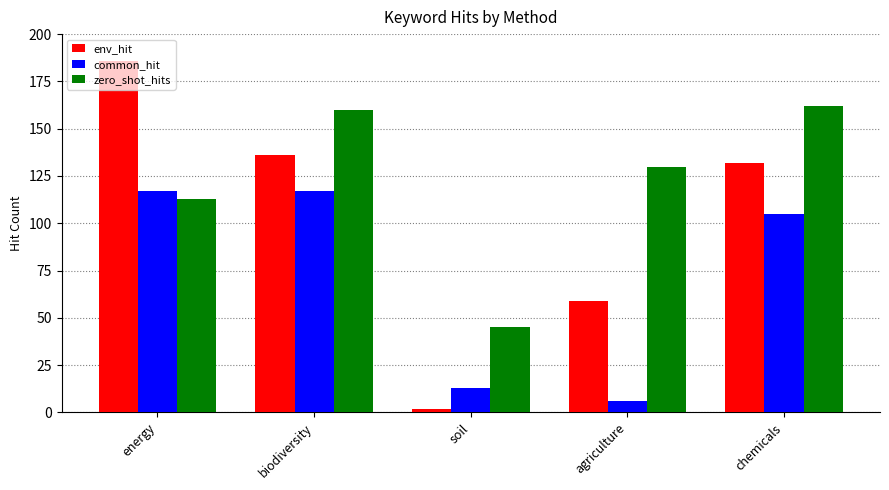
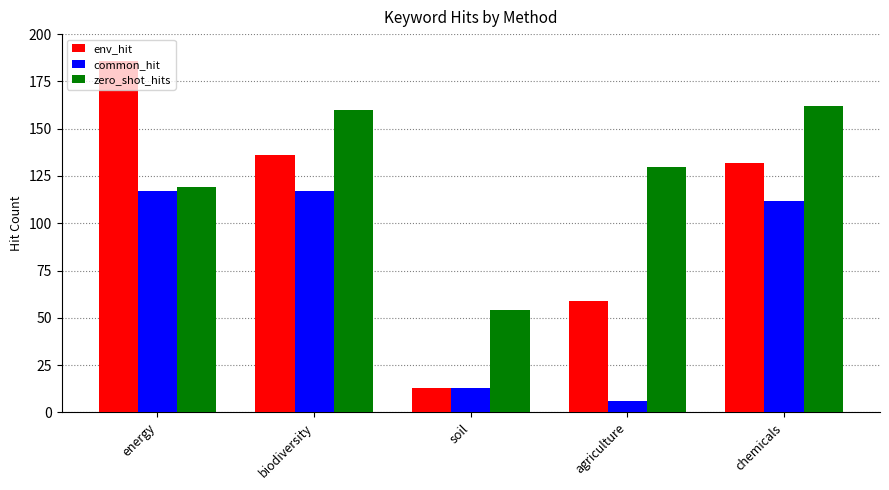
zero_shot_hits, energy: 113 -> 119
env_hit, soil: 2 -> 13
zero_shot_hits, soil: 45 -> 54
common_hit, chemicals: 105 -> 112
